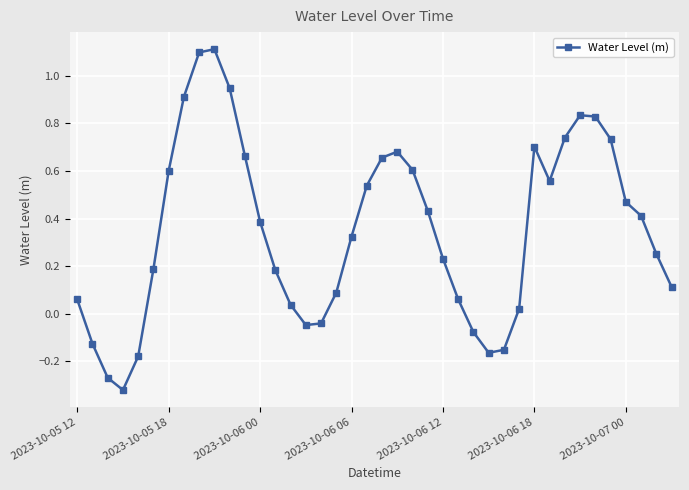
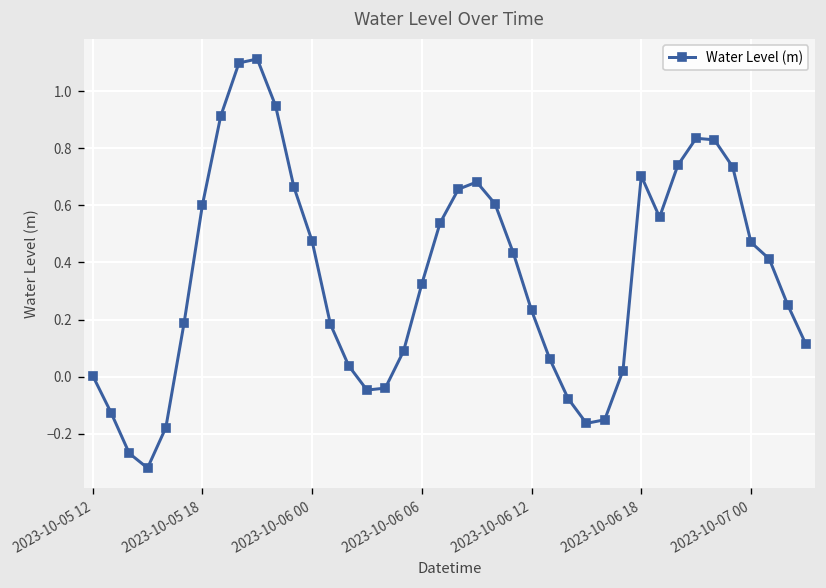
2023-10-05 12: 0.06 -> 0.00
2023-10-06 00: 0.39 -> 0.47
